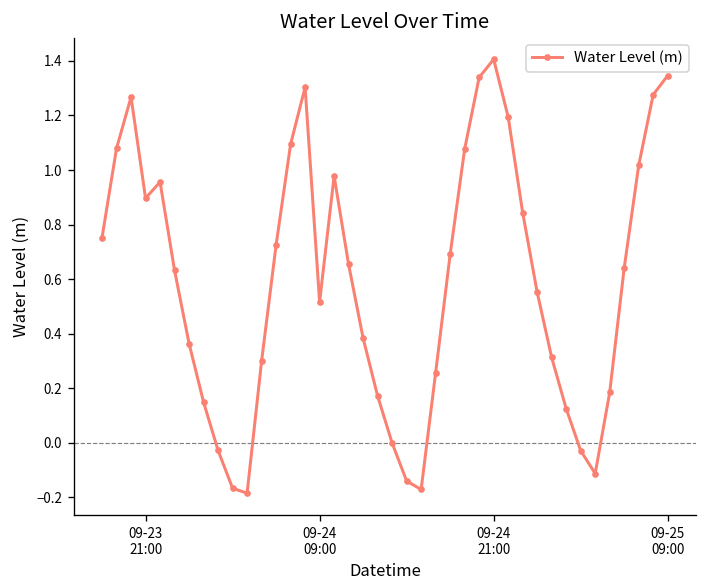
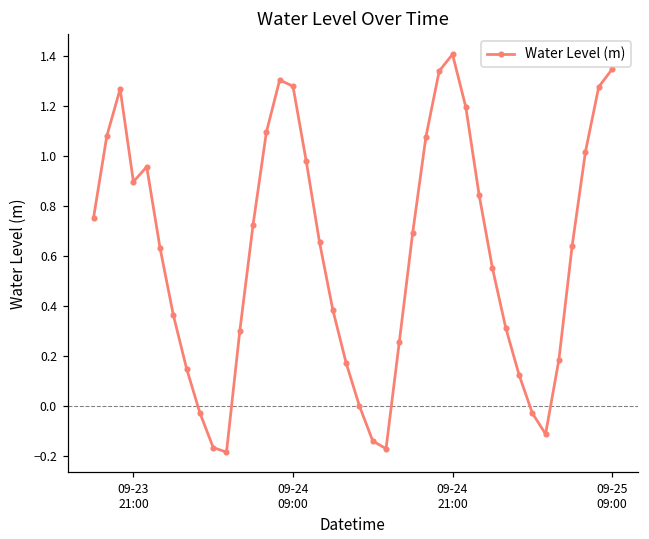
09-24 09:00: 0.52 -> 1.28
